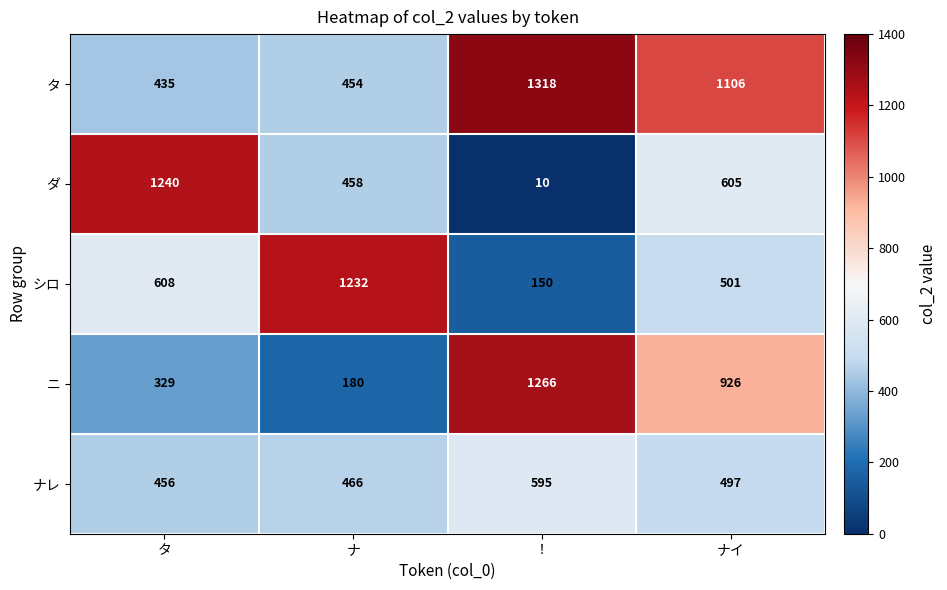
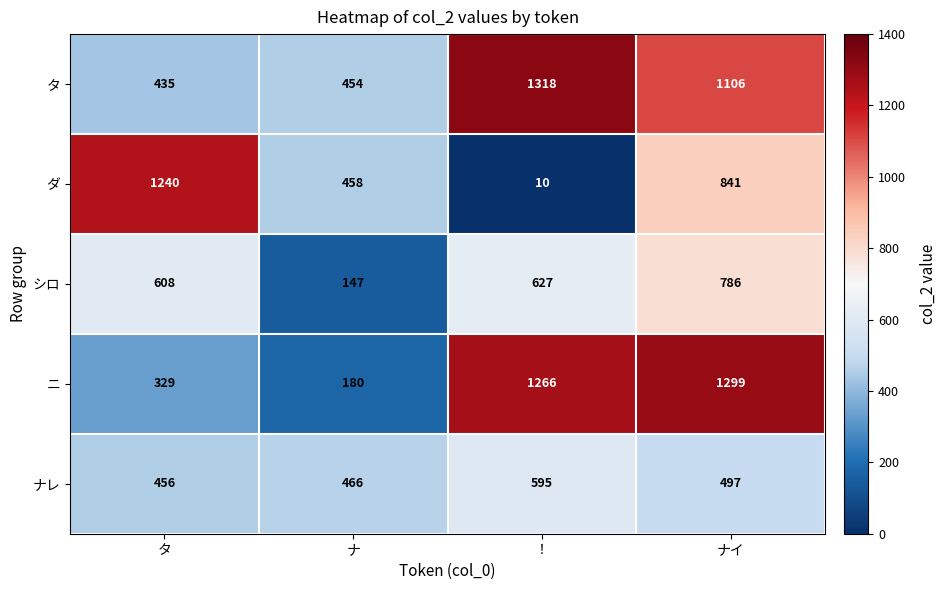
ダ, ナイ: 605 -> 841
シロ, ナ: 1232 -> 147
シロ, ！: 150 -> 627
シロ, ナイ: 501 -> 786
ニ, ナイ: 926 -> 1299
